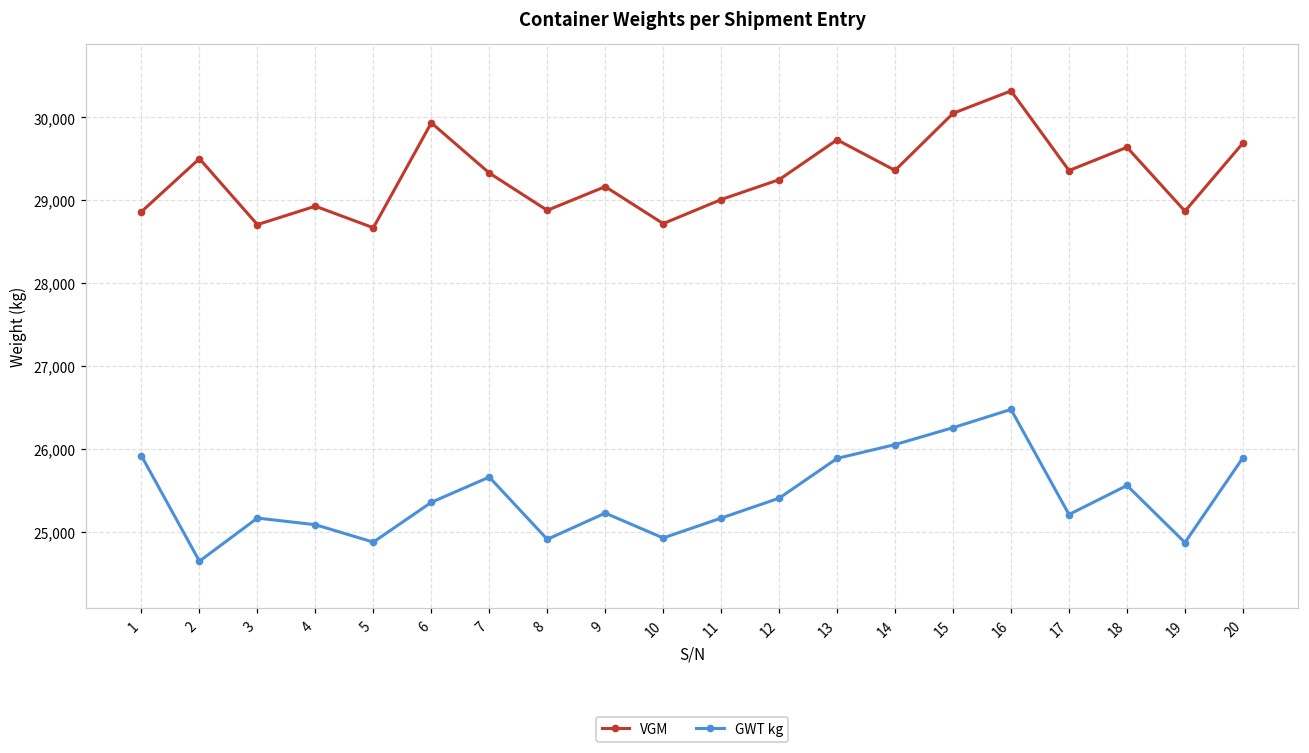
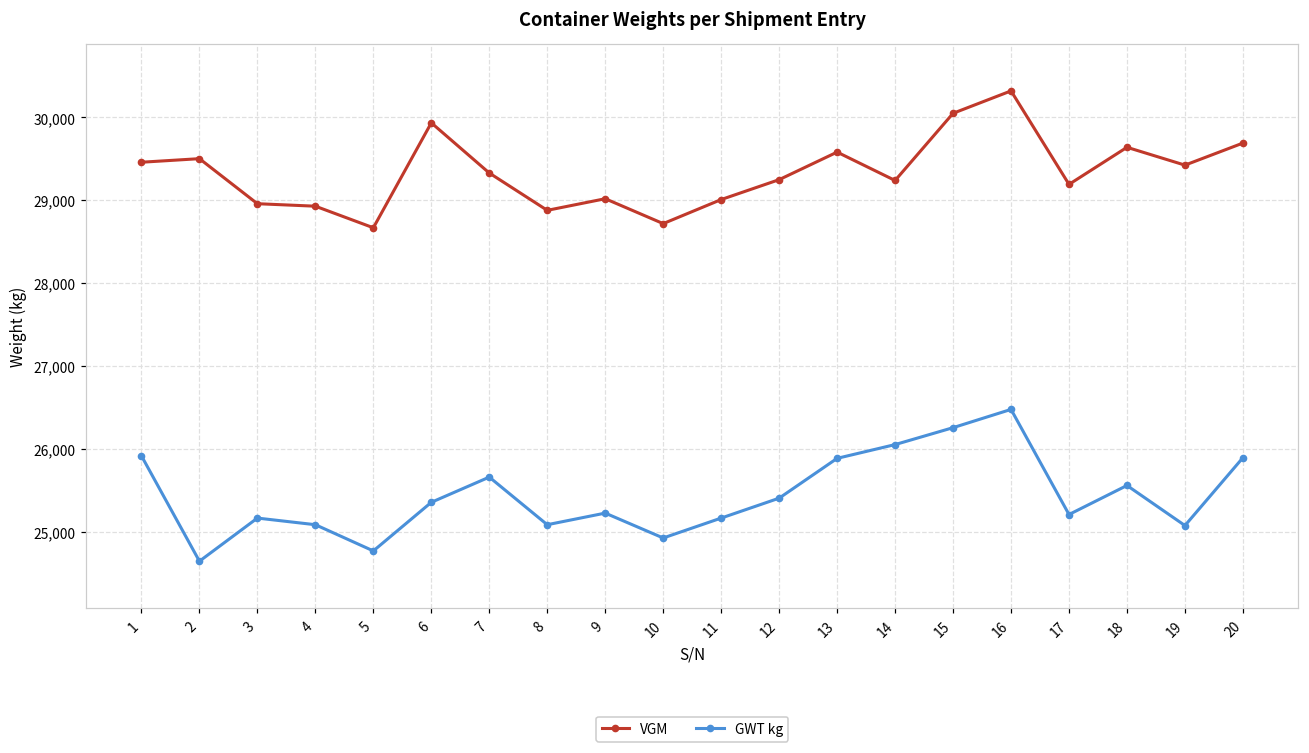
VGM, 1: 28,900 -> 29,500
VGM, 3: 28,700 -> 29,000
GWT kg, 5: 24,900 -> 24,800
GWT kg, 8: 24,900 -> 25,100
VGM, 9: 29,200 -> 29,000
VGM, 13: 29,700 -> 29,600
VGM, 14: 29,400 -> 29,200
VGM, 17: 29,400 -> 29,200
VGM, 19: 28,900 -> 29,400
GWT kg, 19: 24,900 -> 25,100
